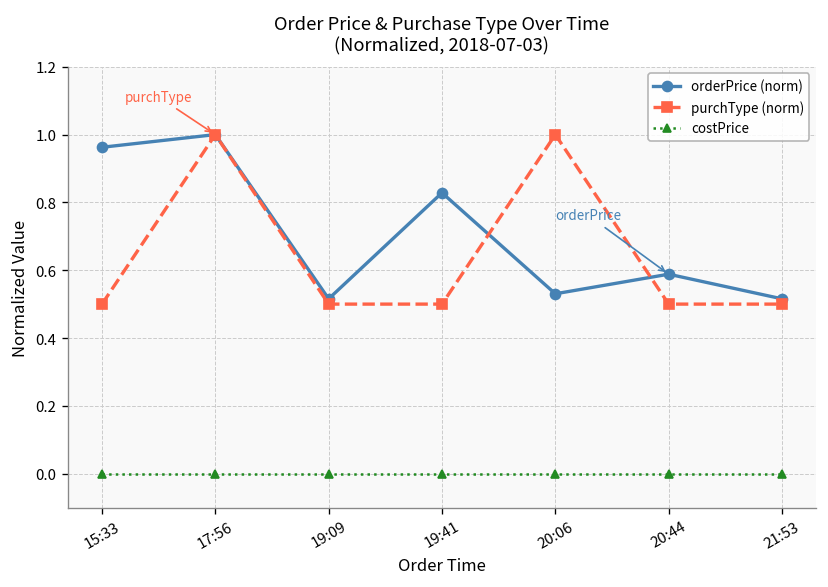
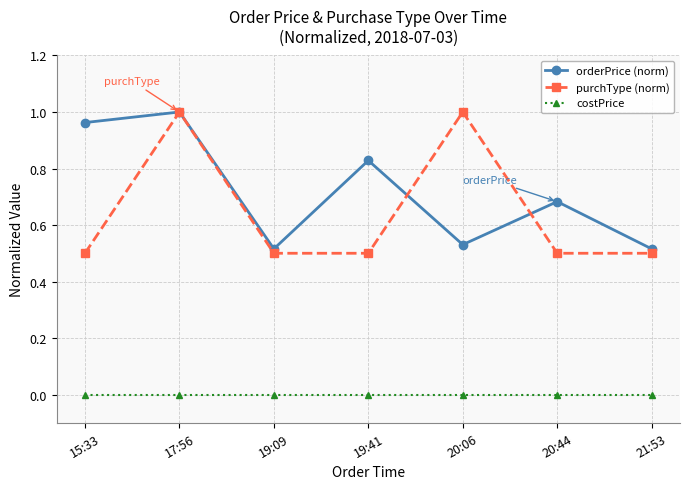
orderPrice (norm), 20:44: 0.59 -> 0.68
